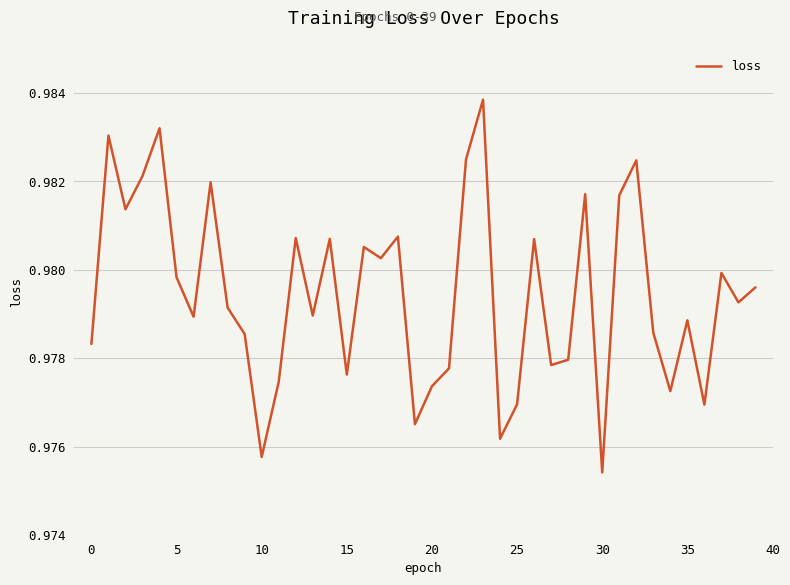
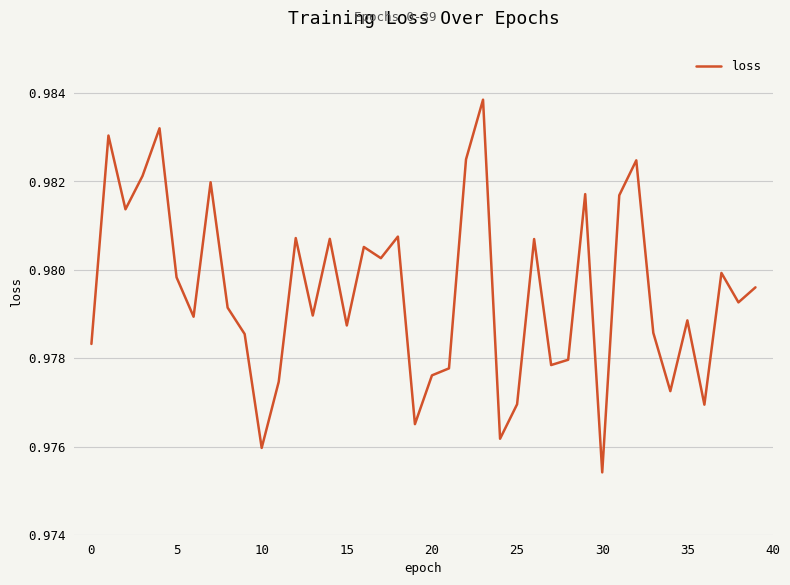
10: 0.9758 -> 0.9760
15: 0.9776 -> 0.9787
20: 0.9774 -> 0.9776
